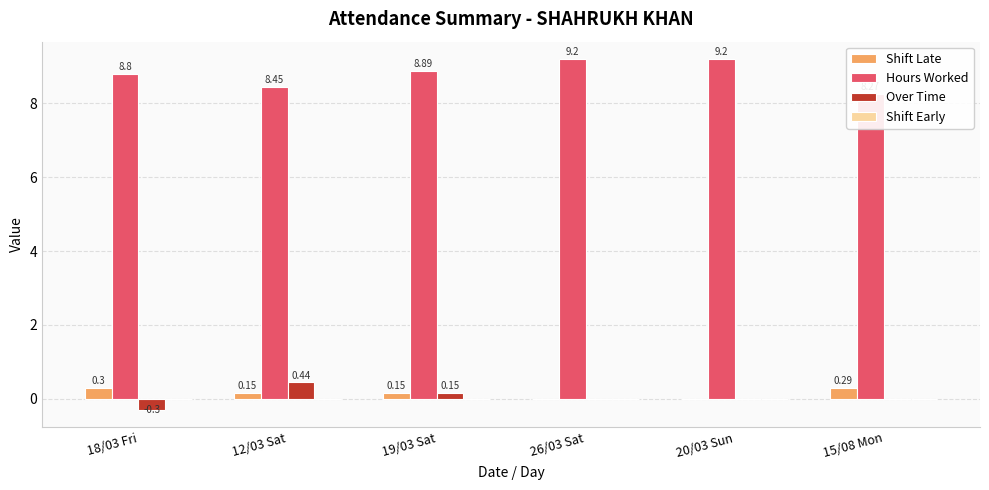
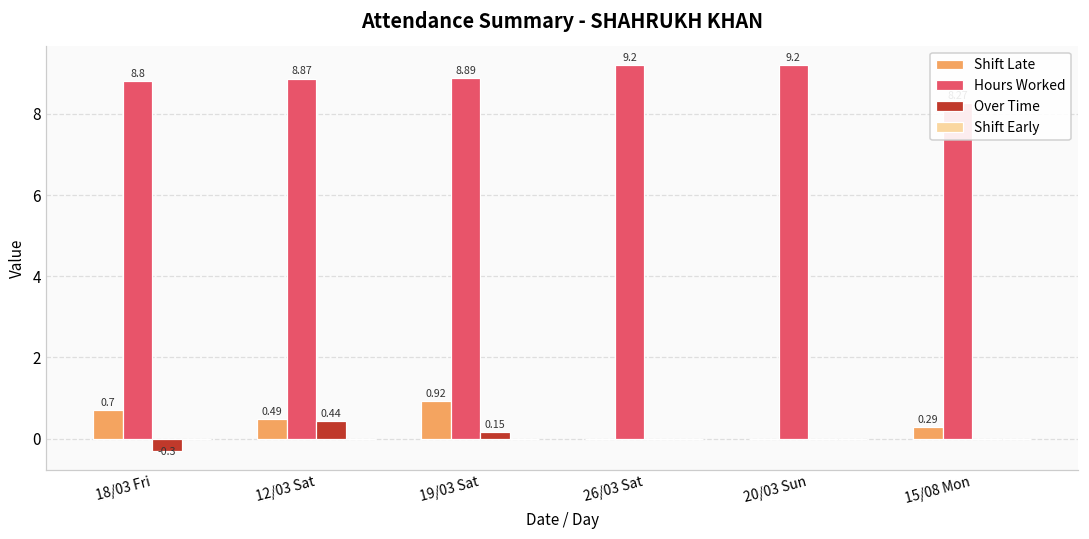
Shift Late, 18/03 Fri: 0.3 -> 0.7
Shift Late, 12/03 Sat: 0.15 -> 0.49
Hours Worked, 12/03 Sat: 8.45 -> 8.87
Shift Late, 19/03 Sat: 0.15 -> 0.92
